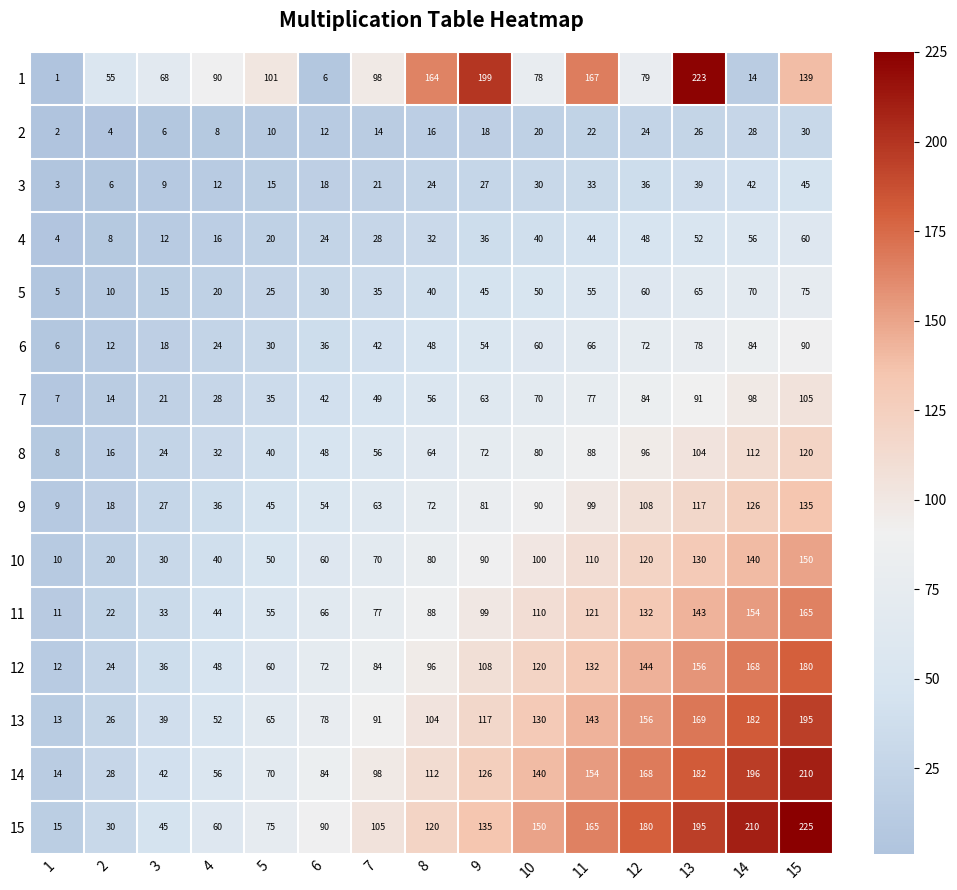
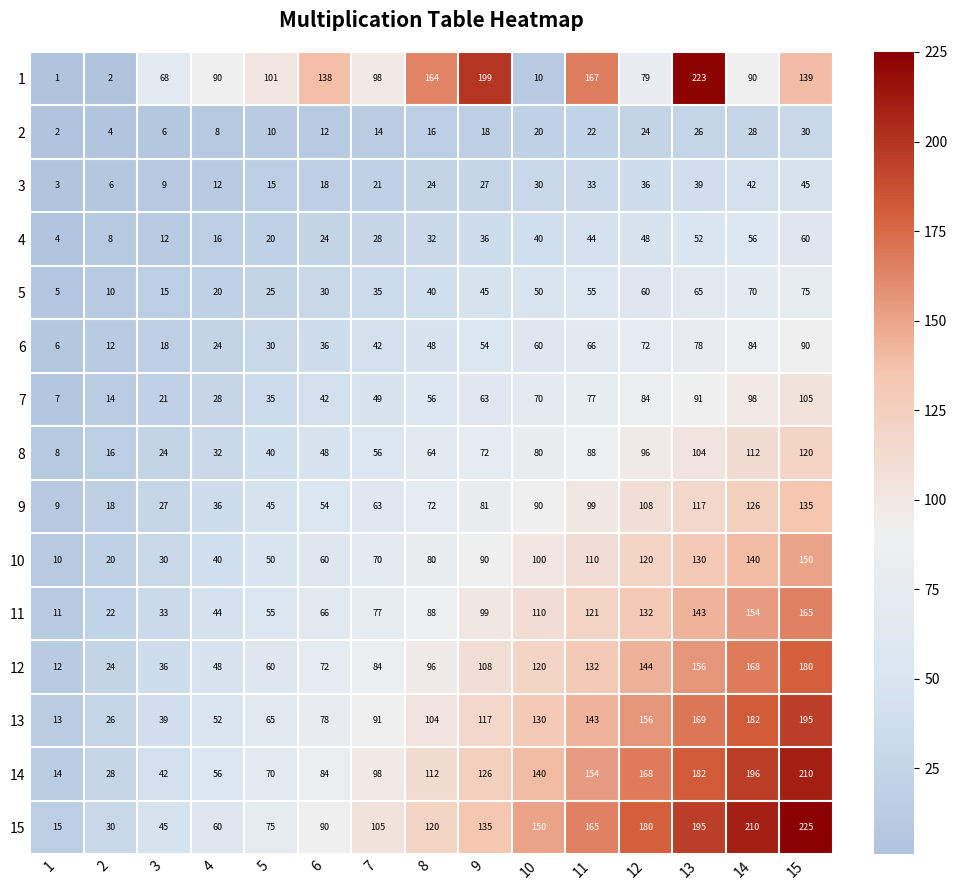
1, 2: 55 -> 2
1, 6: 6 -> 138
1, 10: 78 -> 10
1, 14: 14 -> 90
